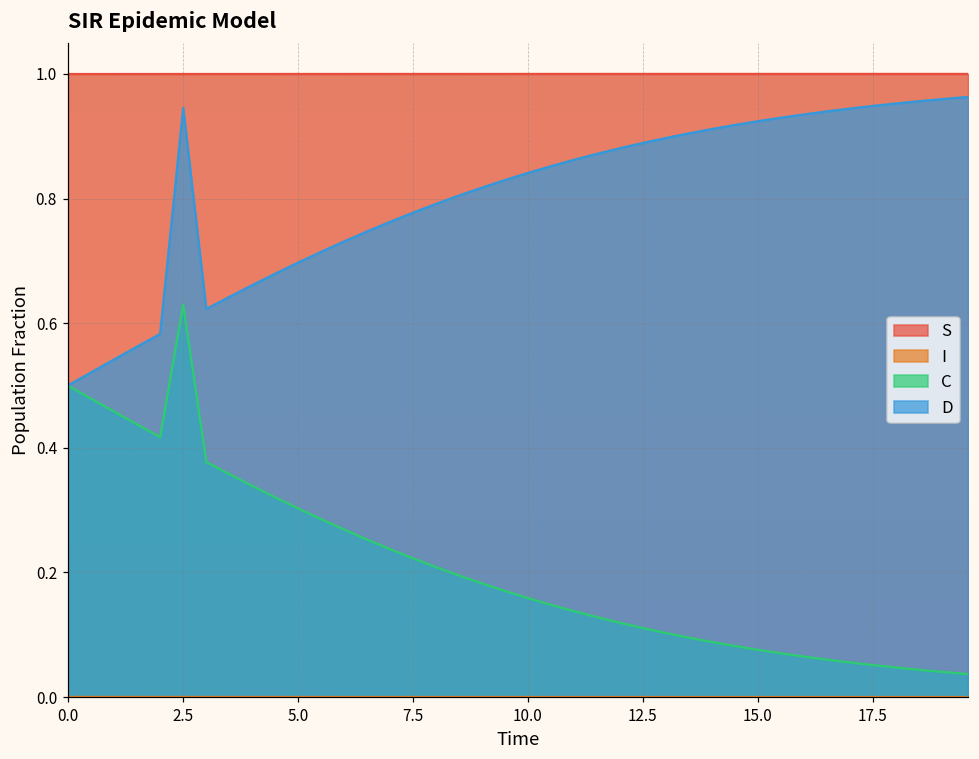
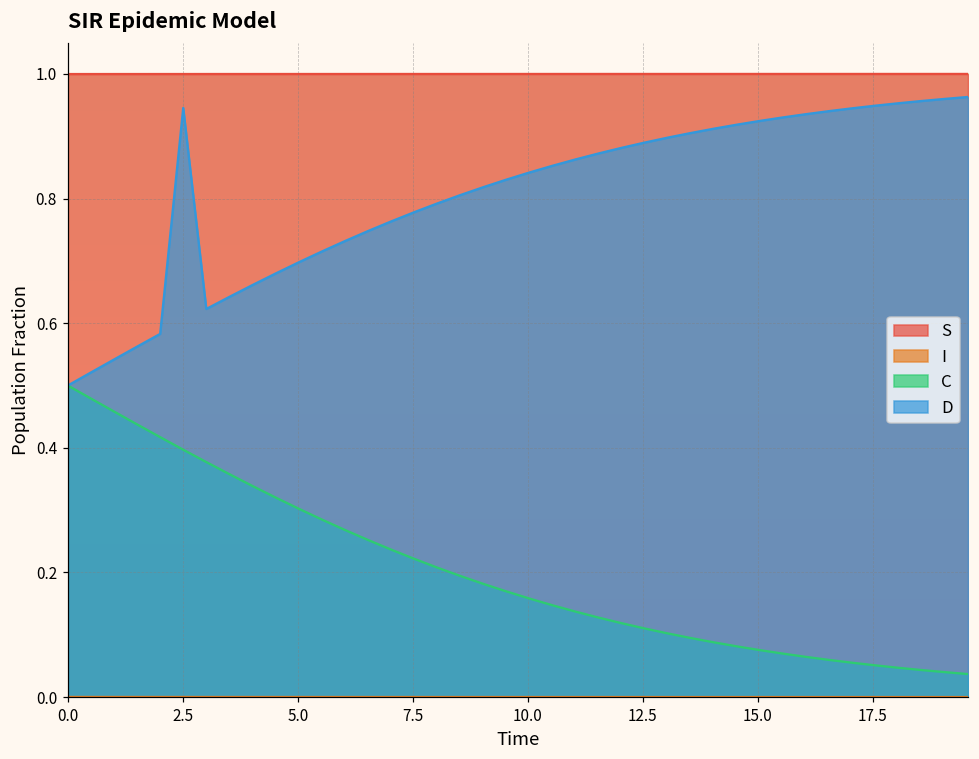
C, 2.5: 0.63 -> 0.40
